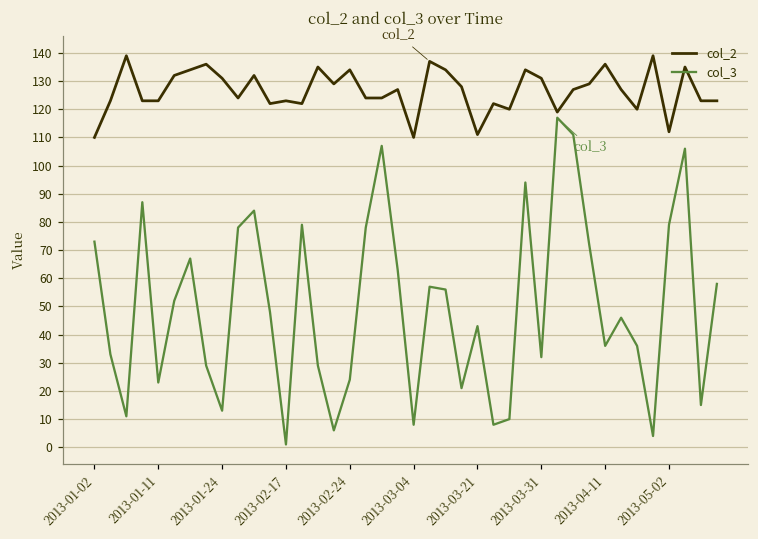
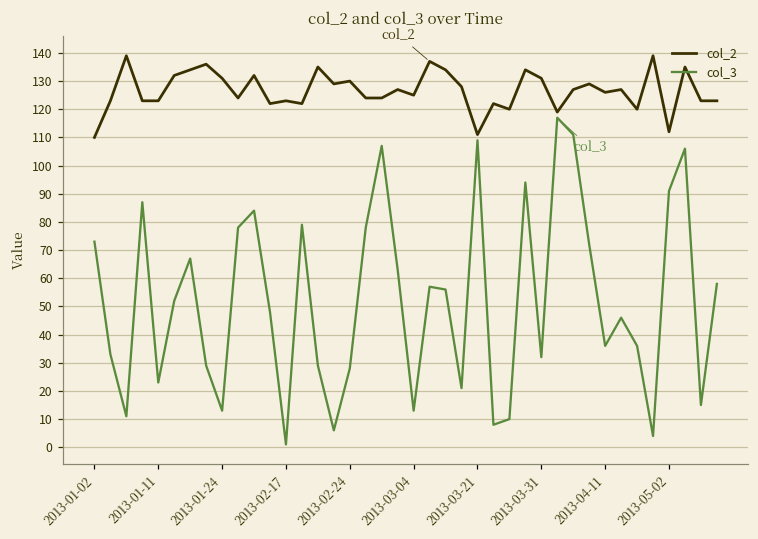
col_2, 2013-02-24: 134 -> 130
col_3, 2013-02-24: 24 -> 28
col_2, 2013-03-04: 110 -> 125
col_3, 2013-03-04: 8 -> 13
col_3, 2013-03-21: 43 -> 109
col_2, 2013-04-11: 136 -> 126
col_3, 2013-05-02: 79 -> 91
